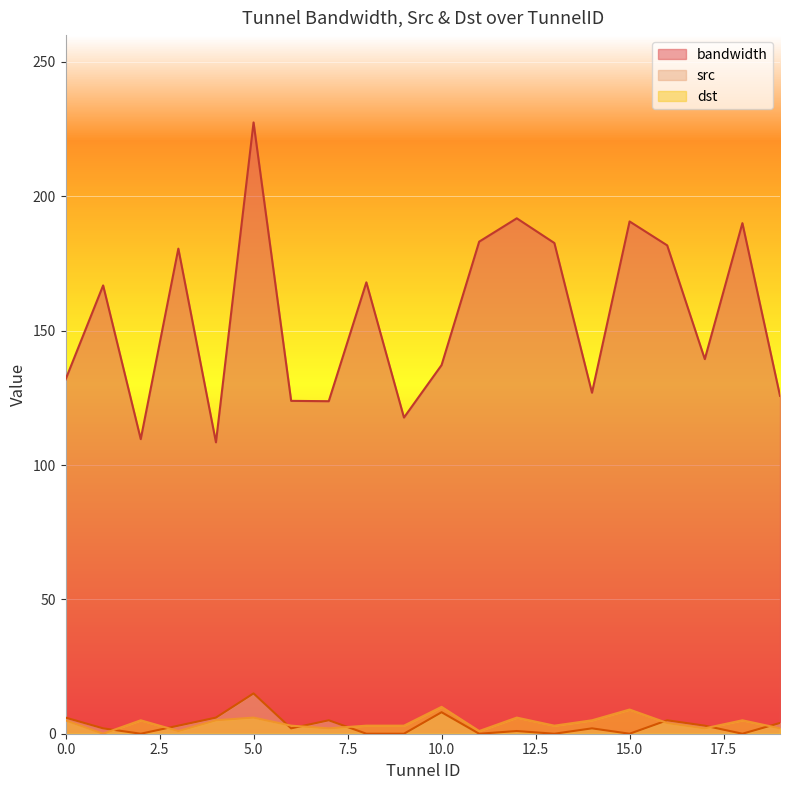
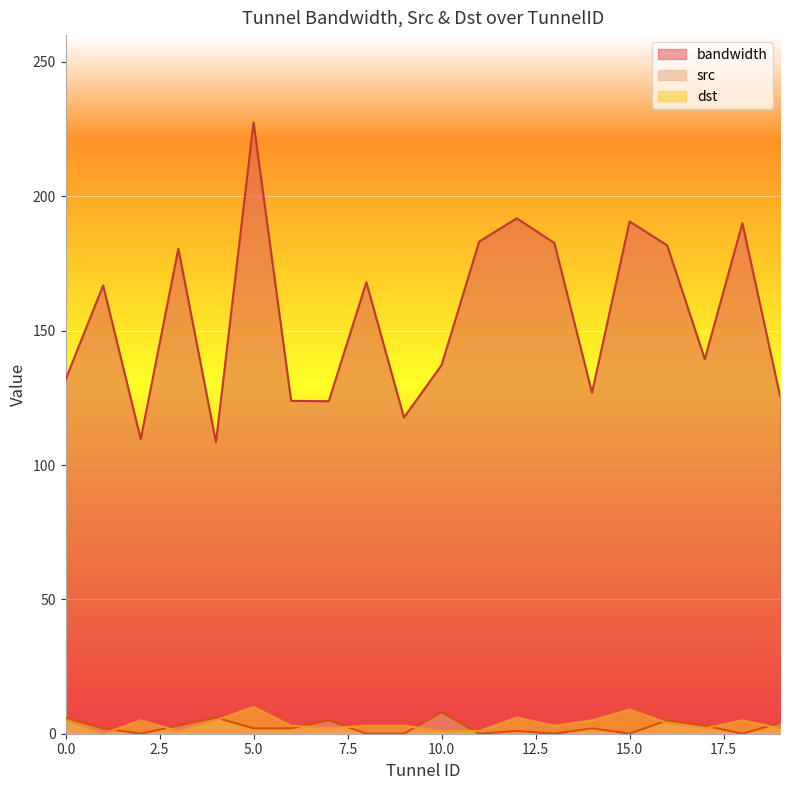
src, 5.0: 15 -> 2
dst, 5.0: 6 -> 10
dst, 10.0: 10 -> 1
